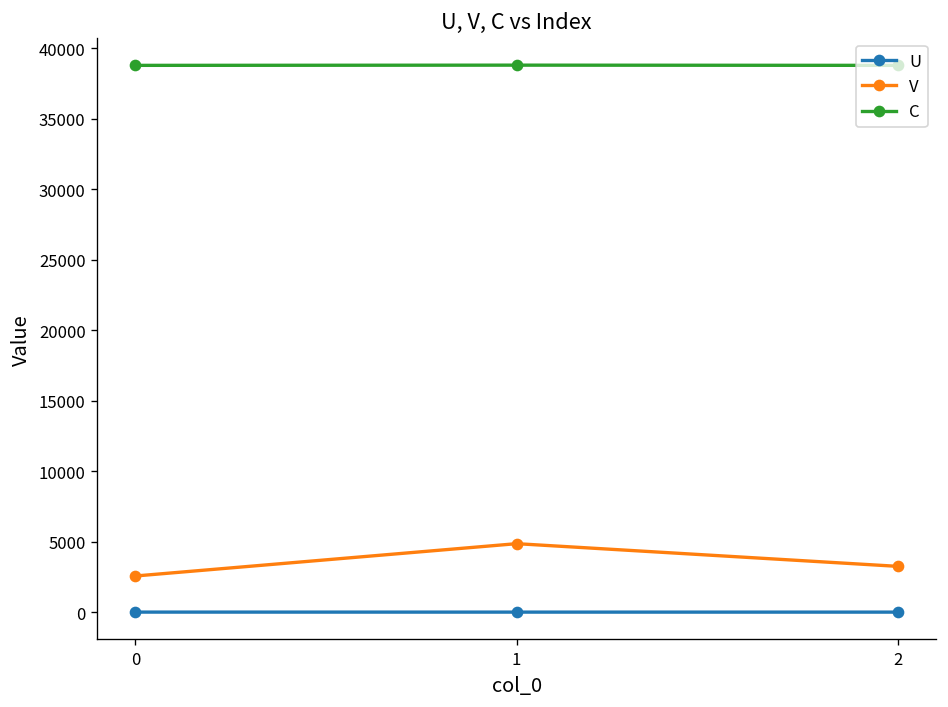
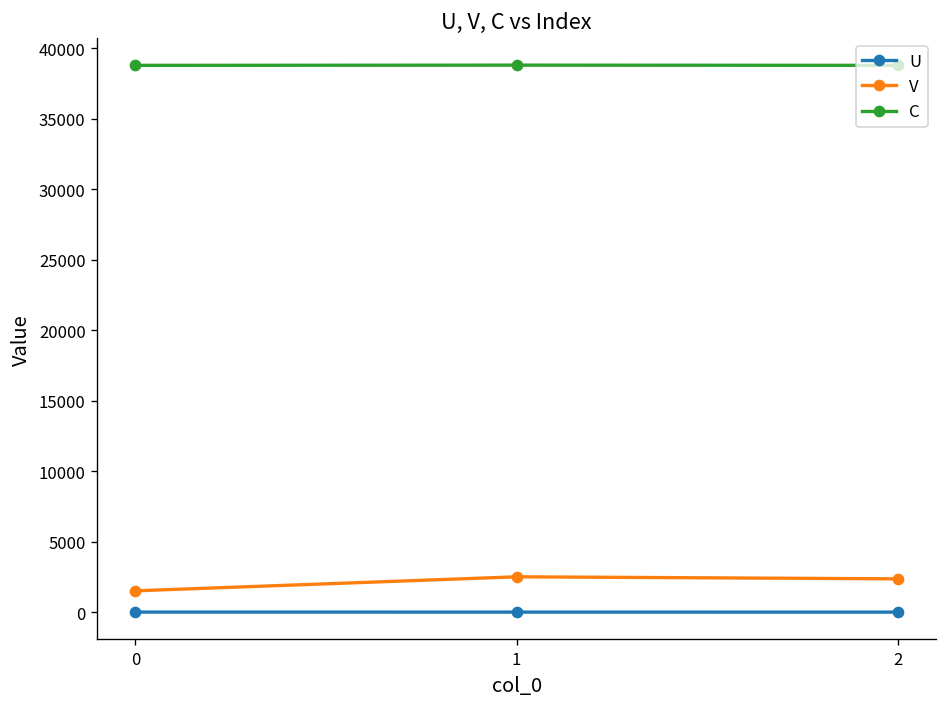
V, 0: 2600 -> 1500
V, 1: 4900 -> 2500
V, 2: 3300 -> 2400
